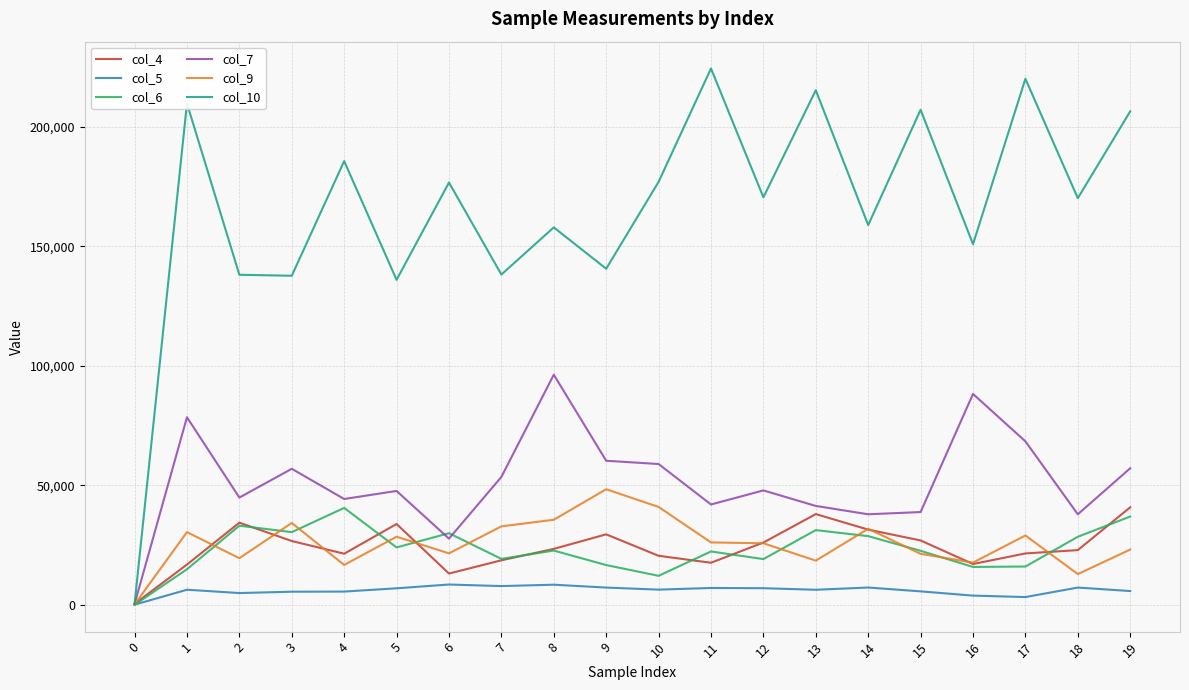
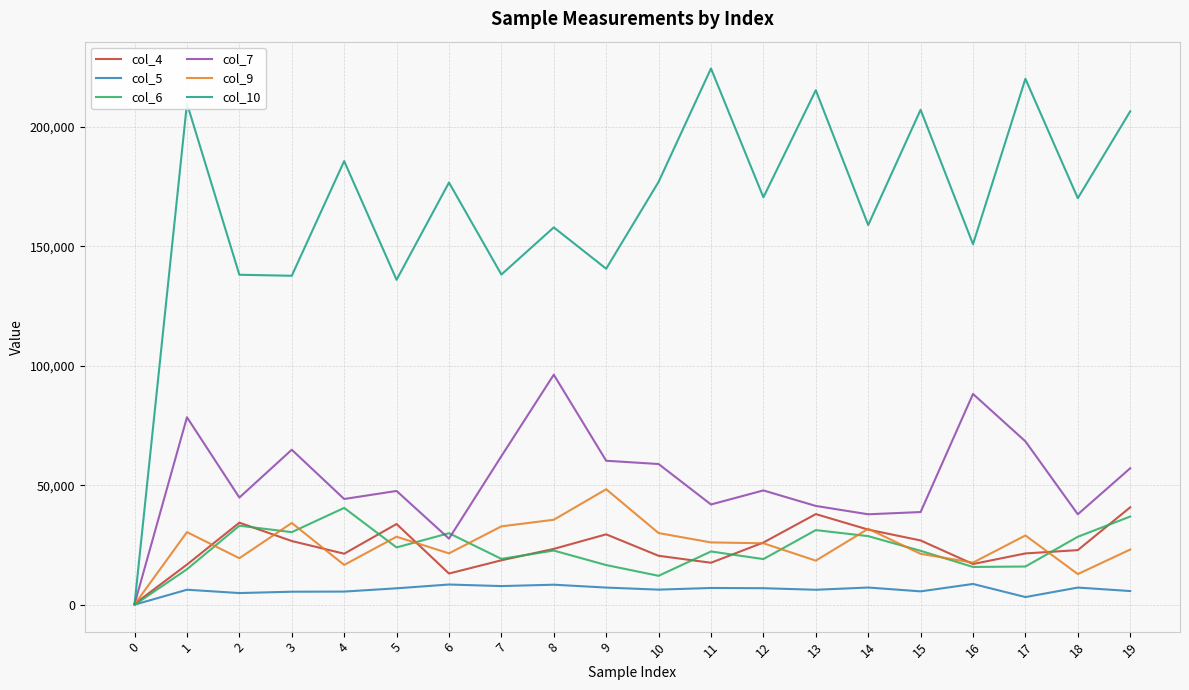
col_7, 3: 57,000 -> 65,000
col_7, 7: 54,000 -> 62,000
col_9, 10: 41,000 -> 30,000
col_5, 16: 4,000 -> 9,000
